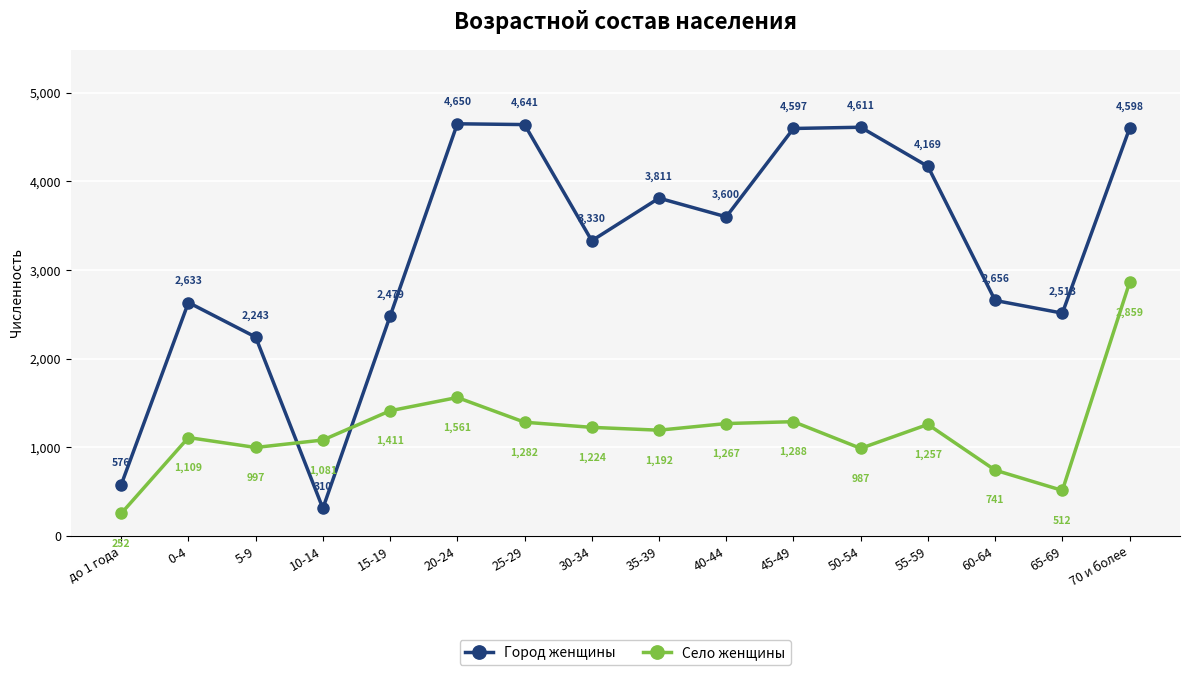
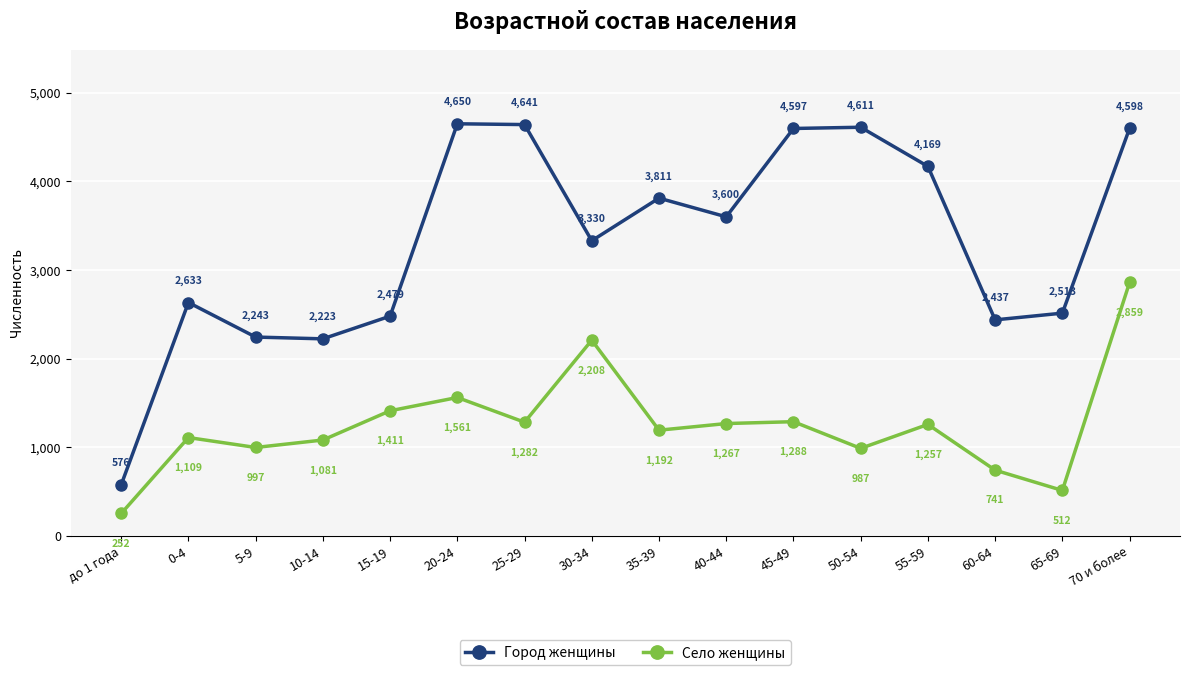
Город женщины, 10-14: 310 -> 2,223
Село женщины, 30-34: 1,224 -> 2,208
Город женщины, 60-64: 2,656 -> 2,437
